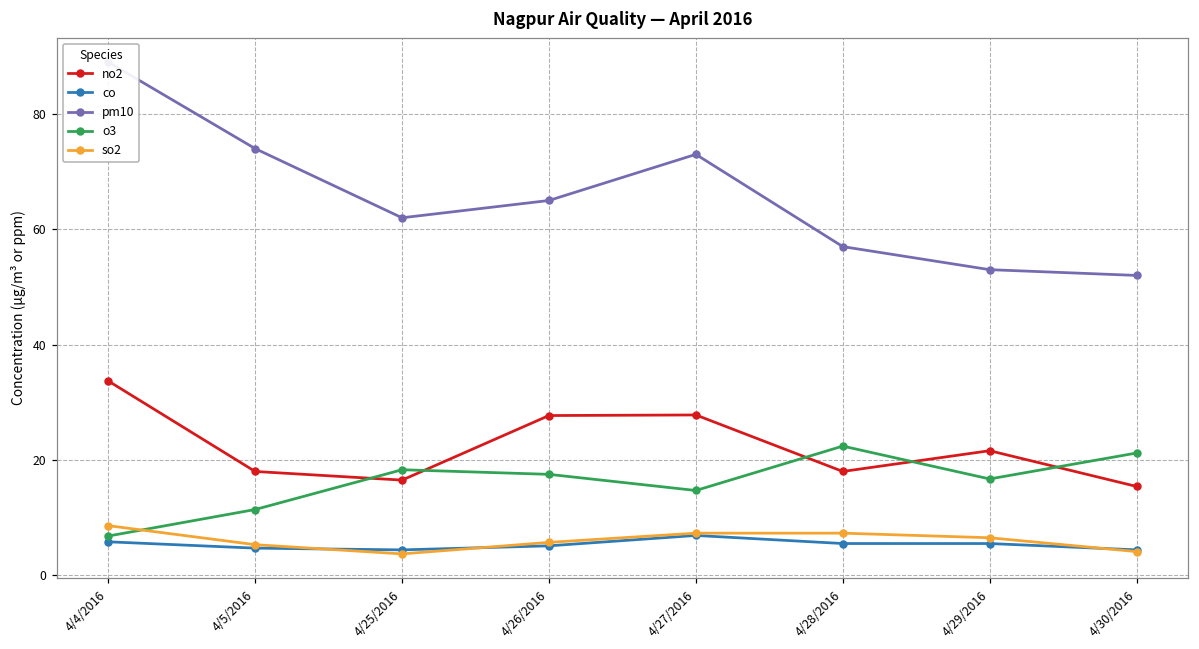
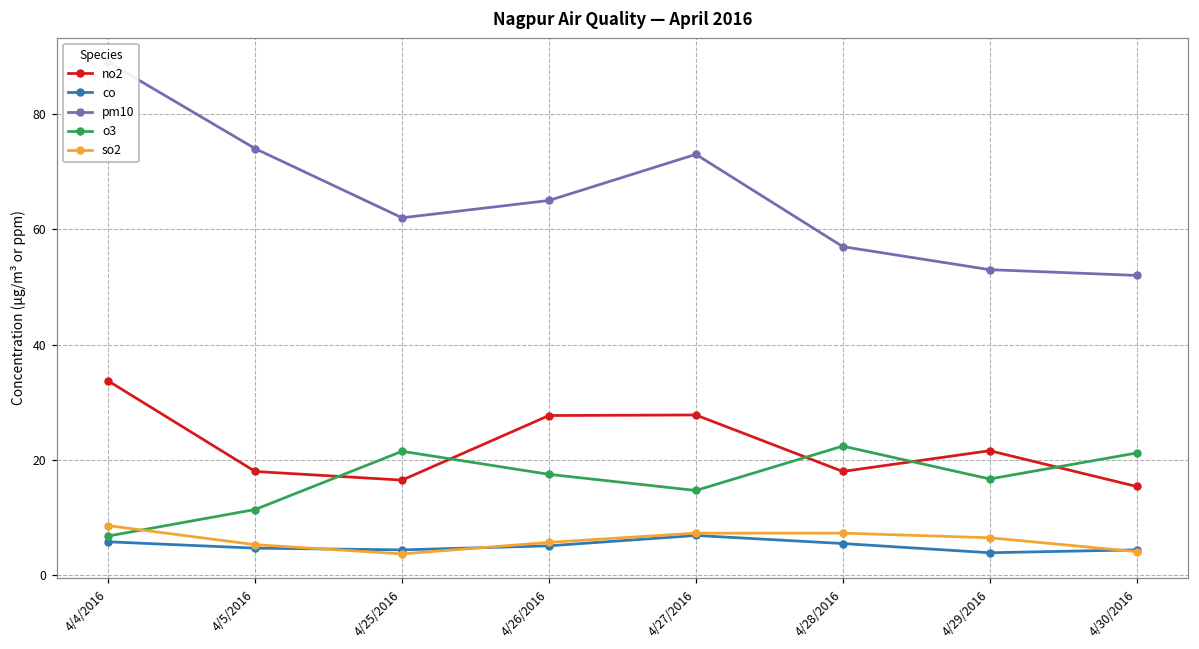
o3, 4/25/2016: 18 -> 22
co, 4/29/2016: 6 -> 4
